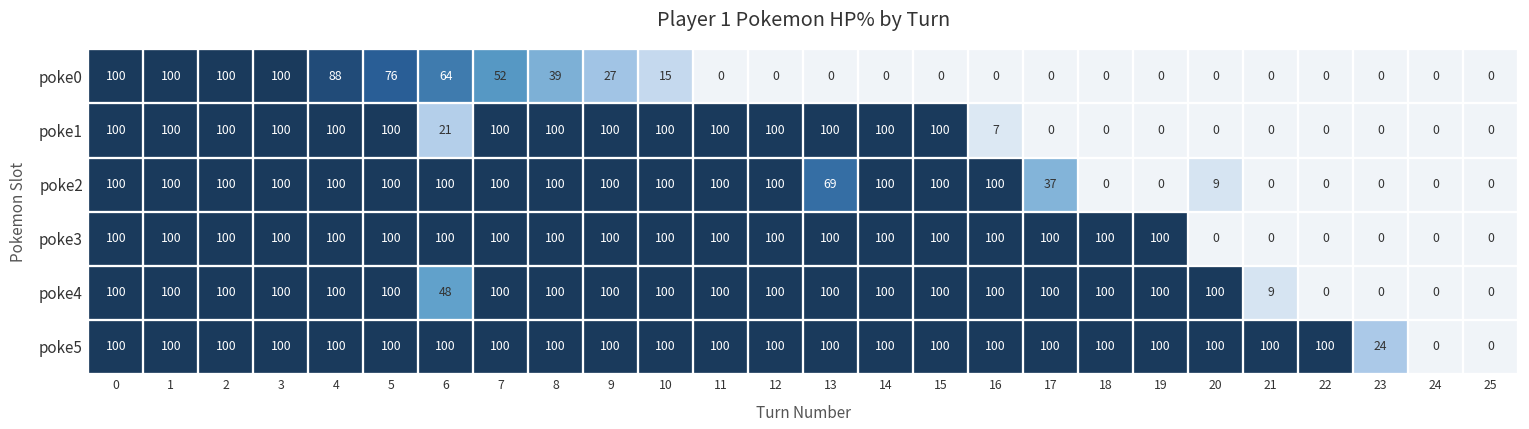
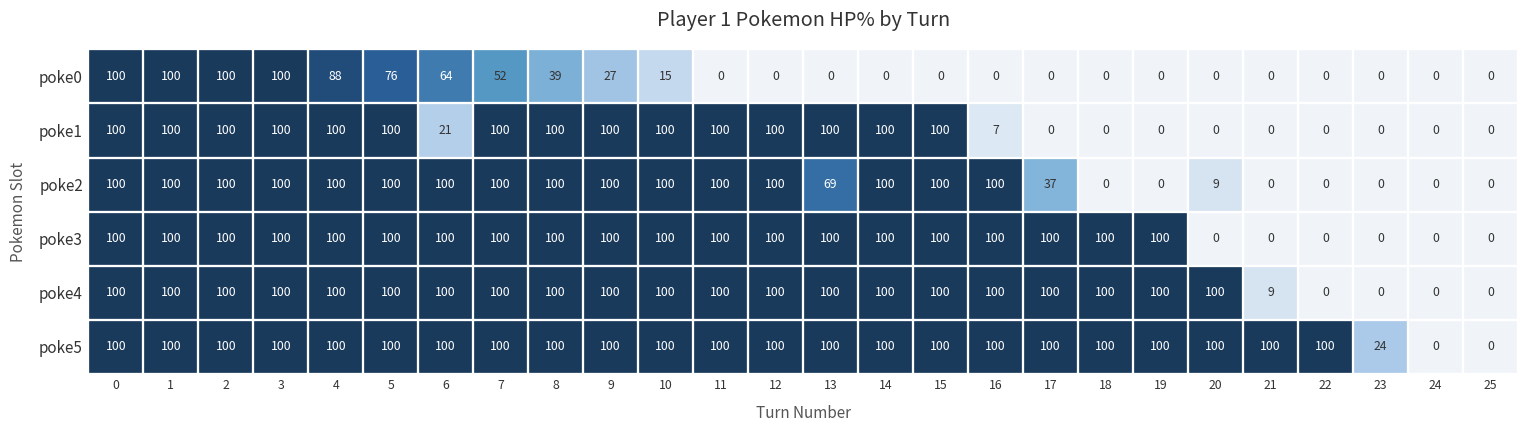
poke4, 6: 48 -> 100
